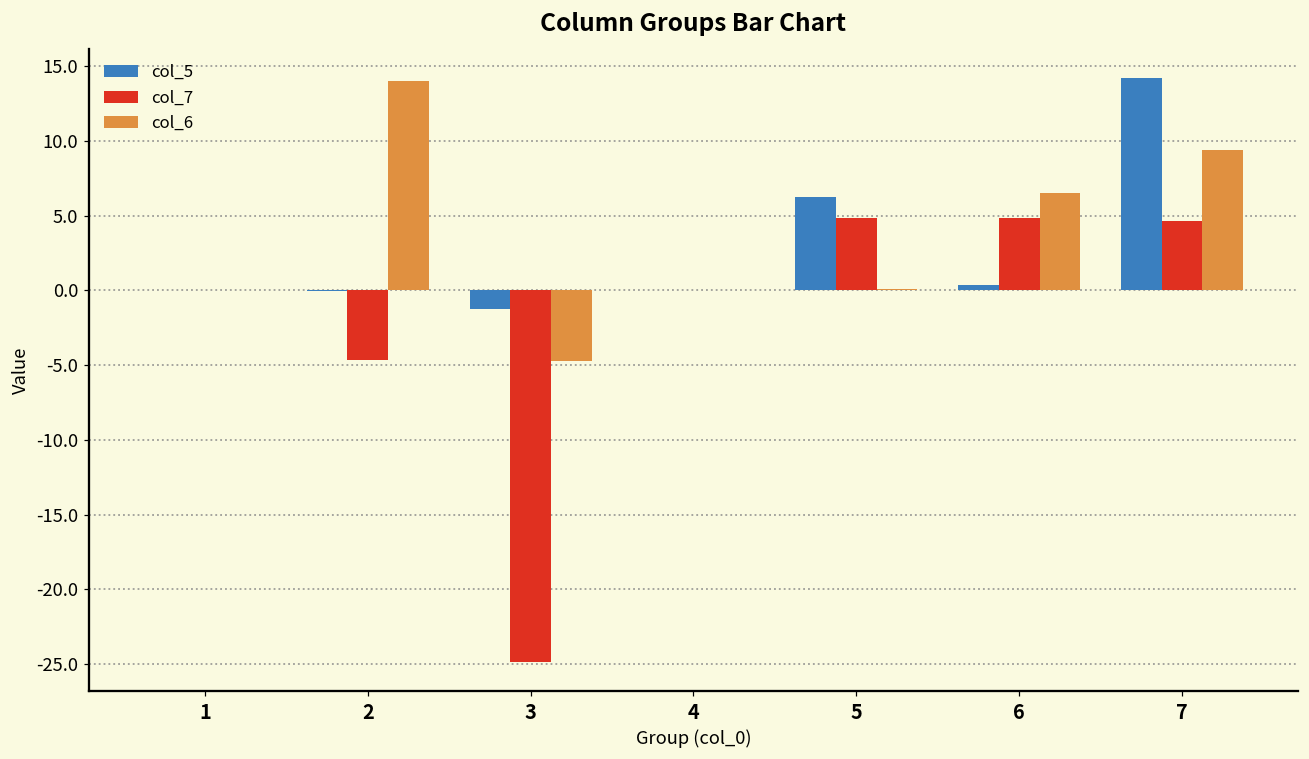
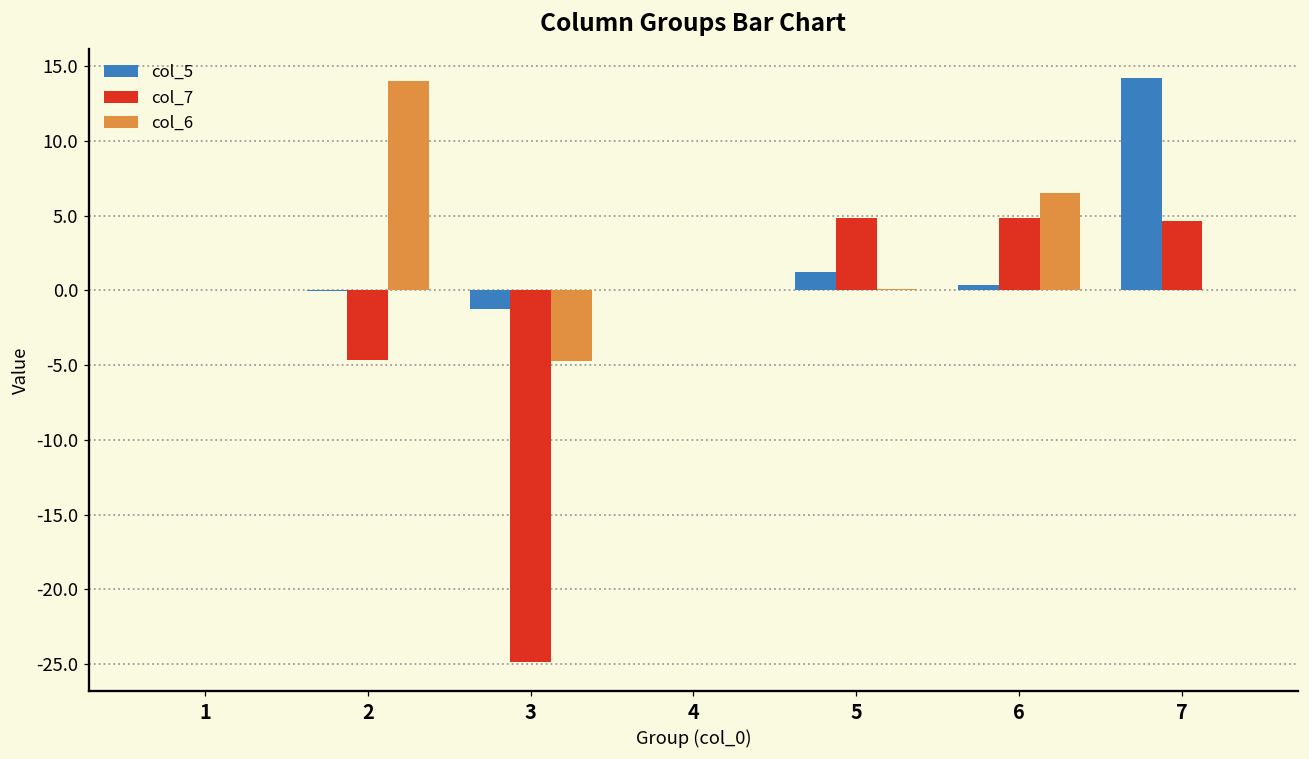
col_5, 5: 6.3 -> 1.2
col_6, 7: 9.4 -> 0.1
